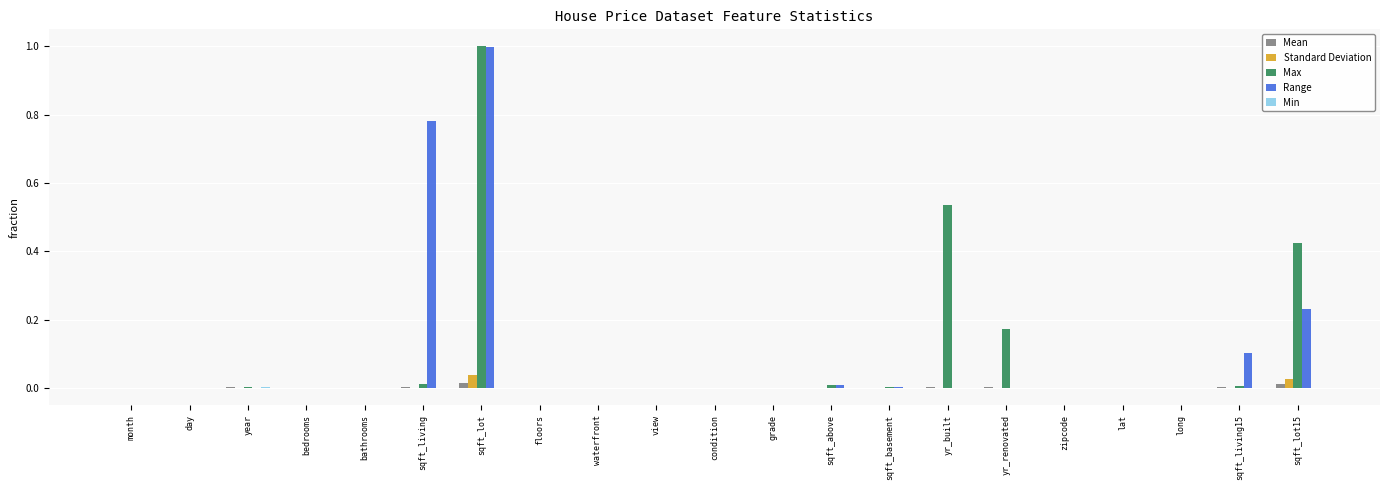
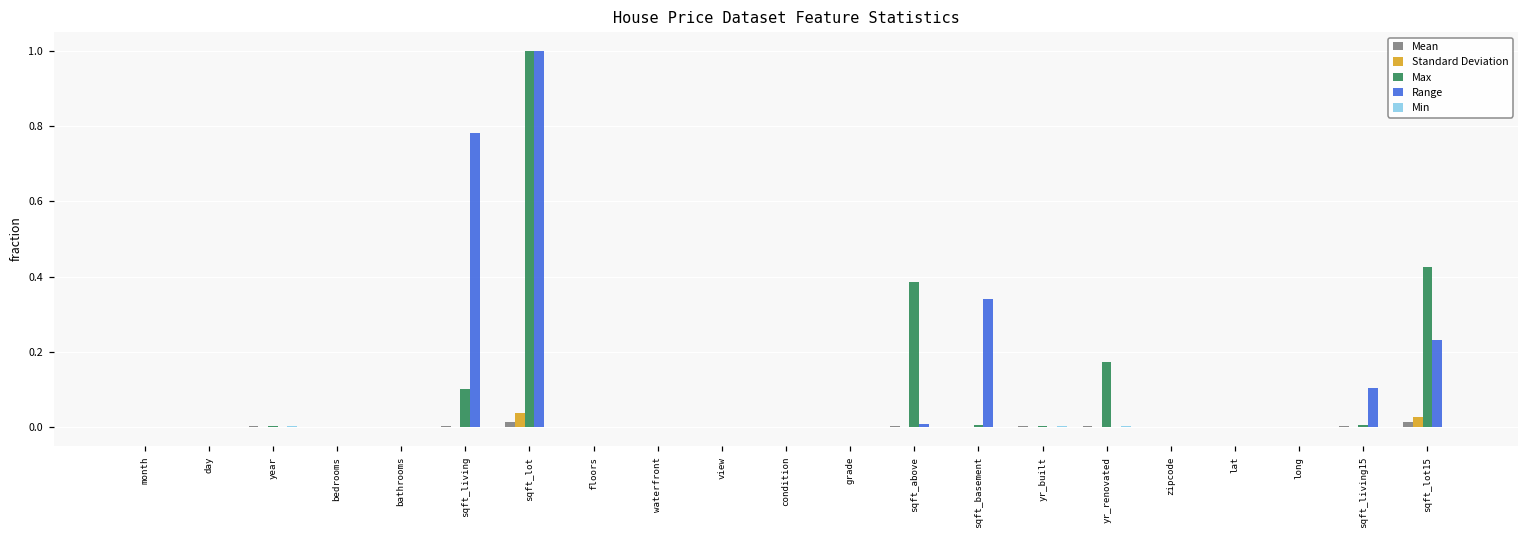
Max, sqft_living: 0.01 -> 0.10
Max, sqft_above: 0.01 -> 0.39
Range, sqft_basement: 0.00 -> 0.34
Max, yr_built: 0.54 -> 0.00
